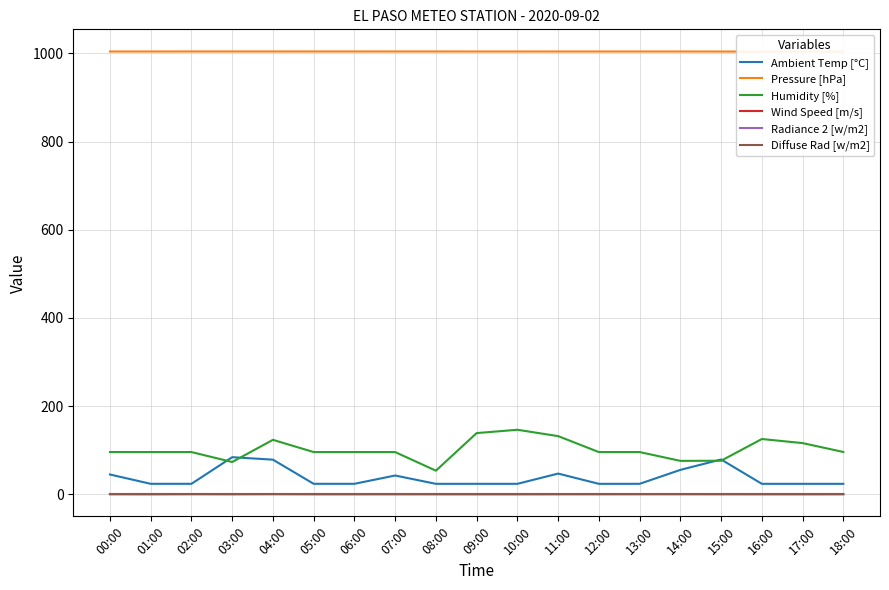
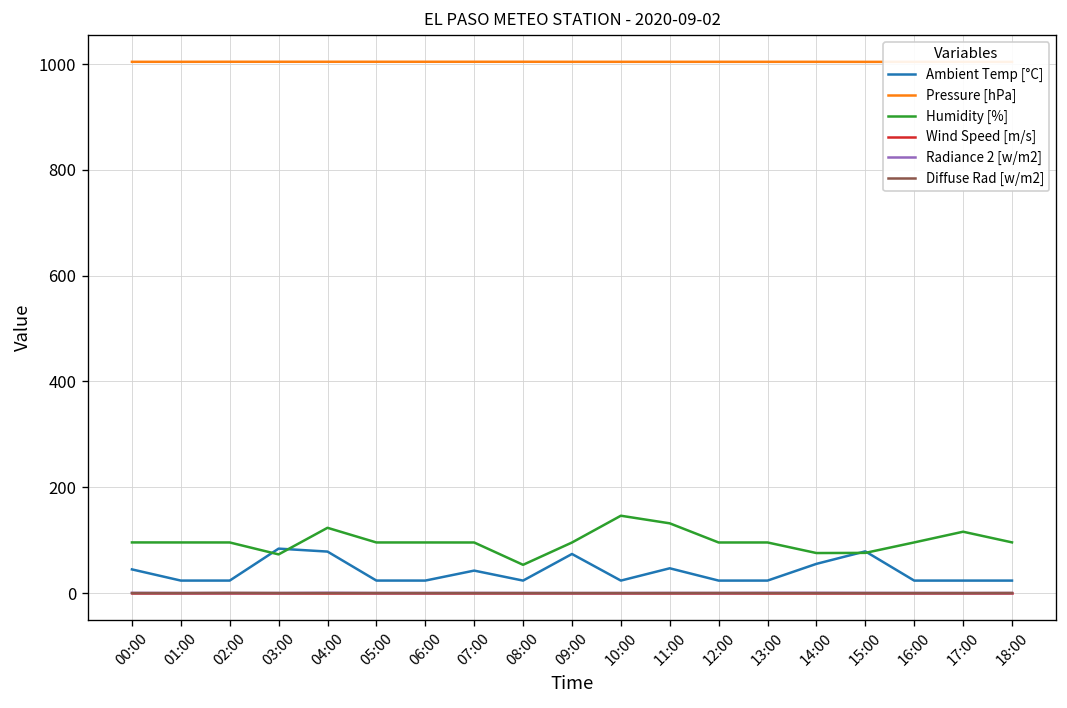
Ambient Temp [°C], 09:00: 20 -> 70
Humidity [%], 09:00: 140 -> 100
Humidity [%], 16:00: 130 -> 100
